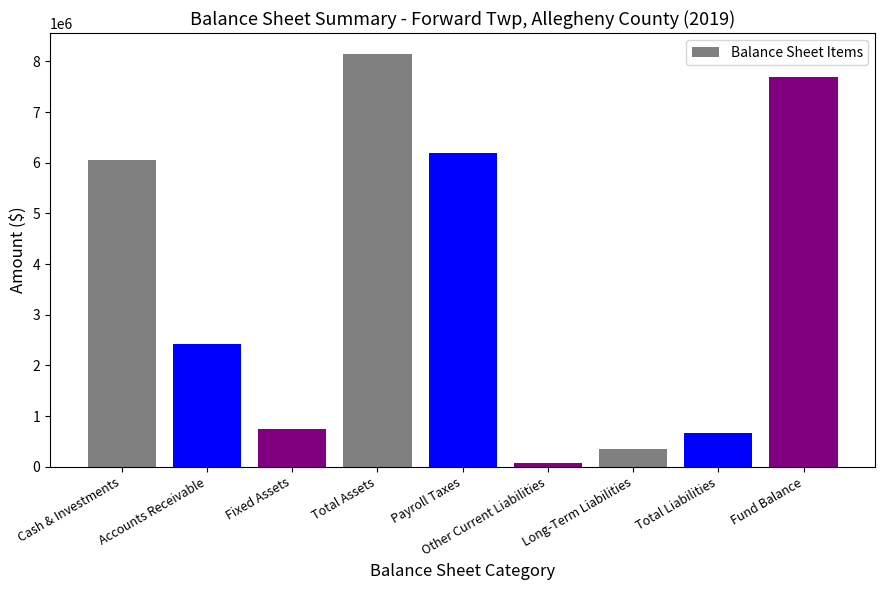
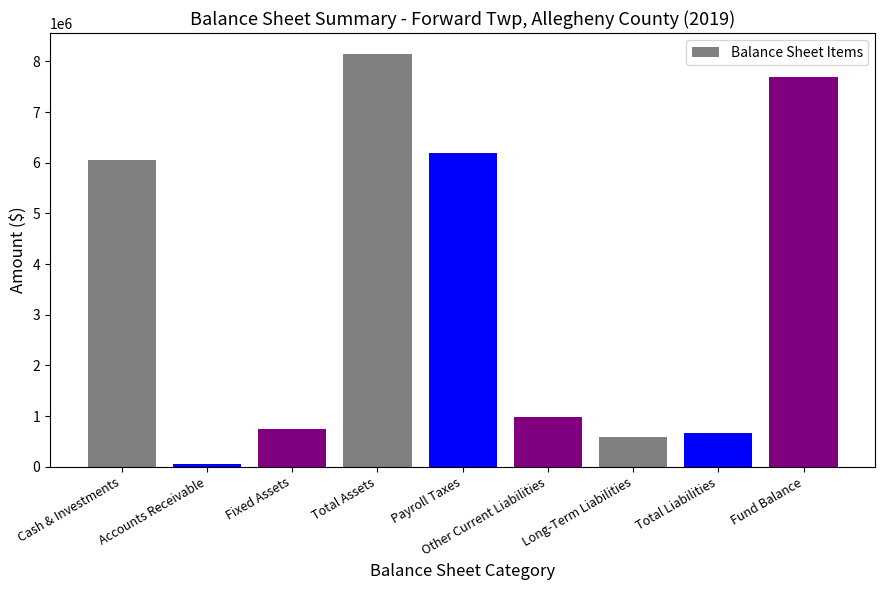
Accounts Receivable: 2400000 -> 100000
Other Current Liabilities: 100000 -> 1000000
Long-Term Liabilities: 300000 -> 600000
